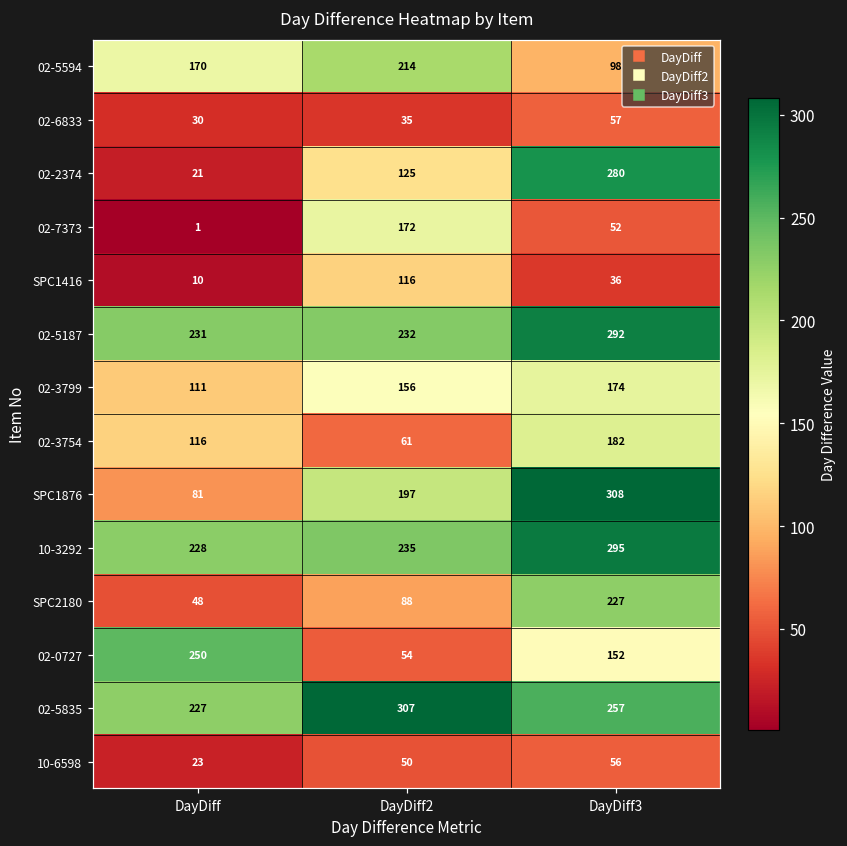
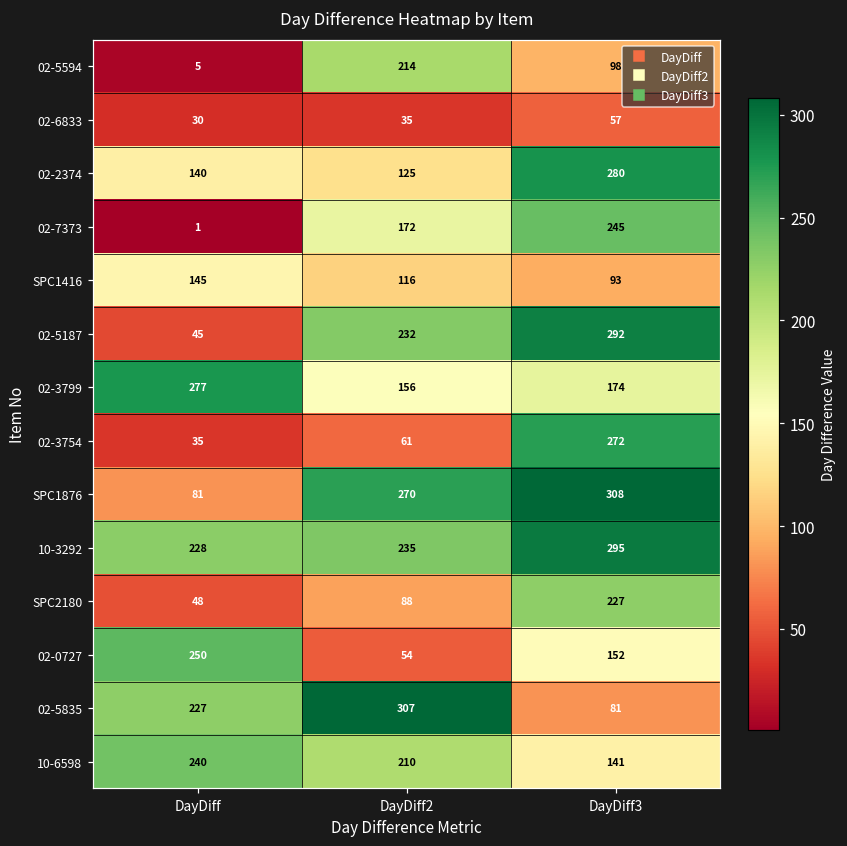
02-5594, DayDiff: 170 -> 5
02-2374, DayDiff: 21 -> 140
02-7373, DayDiff3: 52 -> 245
SPC1416, DayDiff: 10 -> 145
SPC1416, DayDiff3: 36 -> 93
02-5187, DayDiff: 231 -> 45
02-3799, DayDiff: 111 -> 277
02-3754, DayDiff: 116 -> 35
02-3754, DayDiff3: 182 -> 272
SPC1876, DayDiff2: 197 -> 270
02-5835, DayDiff3: 257 -> 81
10-6598, DayDiff: 23 -> 240
10-6598, DayDiff2: 50 -> 210
10-6598, DayDiff3: 56 -> 141
